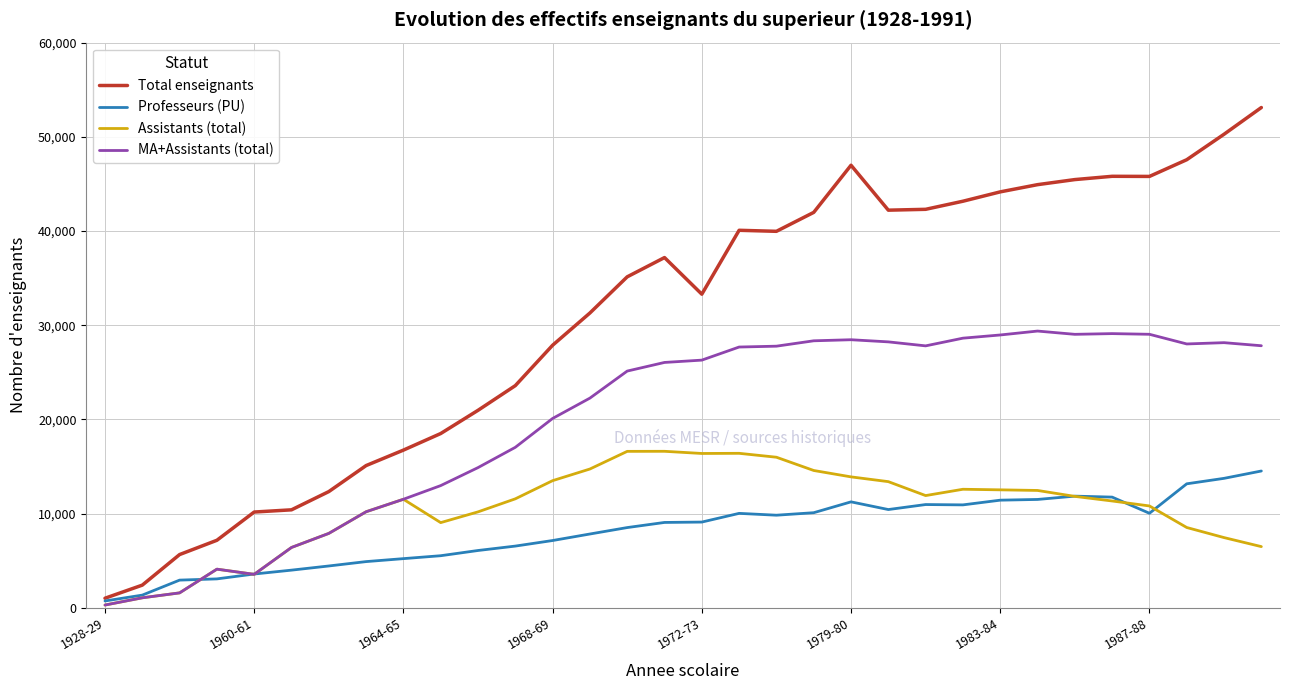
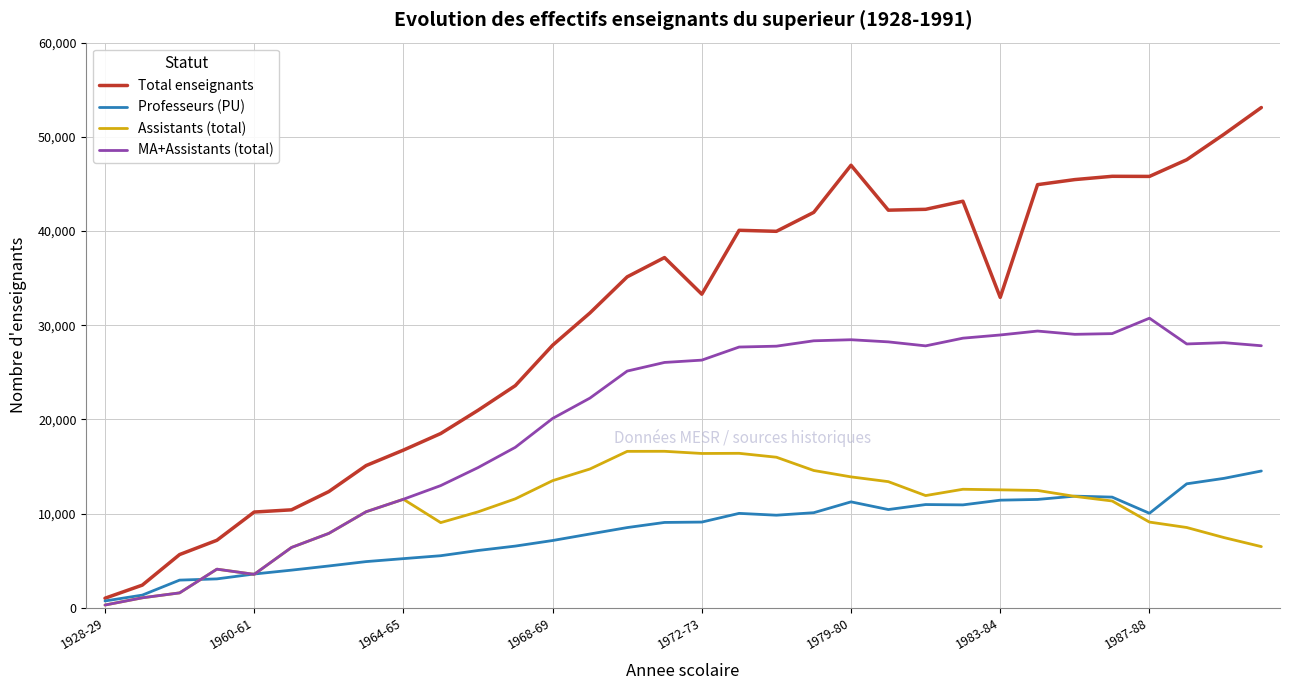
Total enseignants, 1983-84: 44,000 -> 33,000
Assistants (total), 1987-88: 11,000 -> 9,000
MA+Assistants (total), 1987-88: 29,000 -> 31,000
